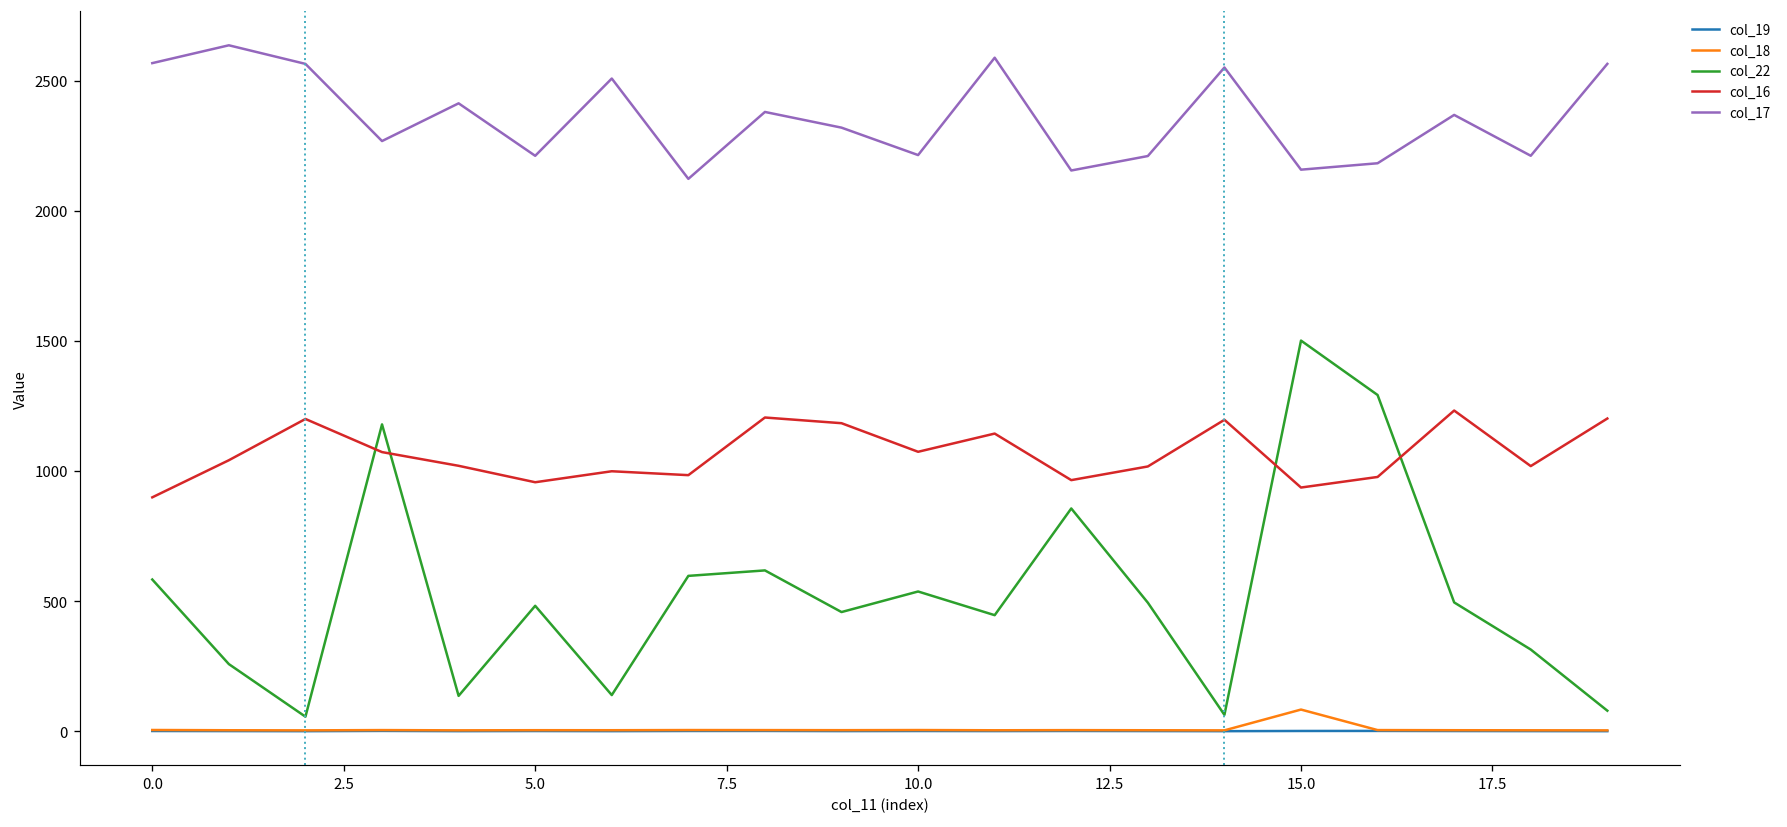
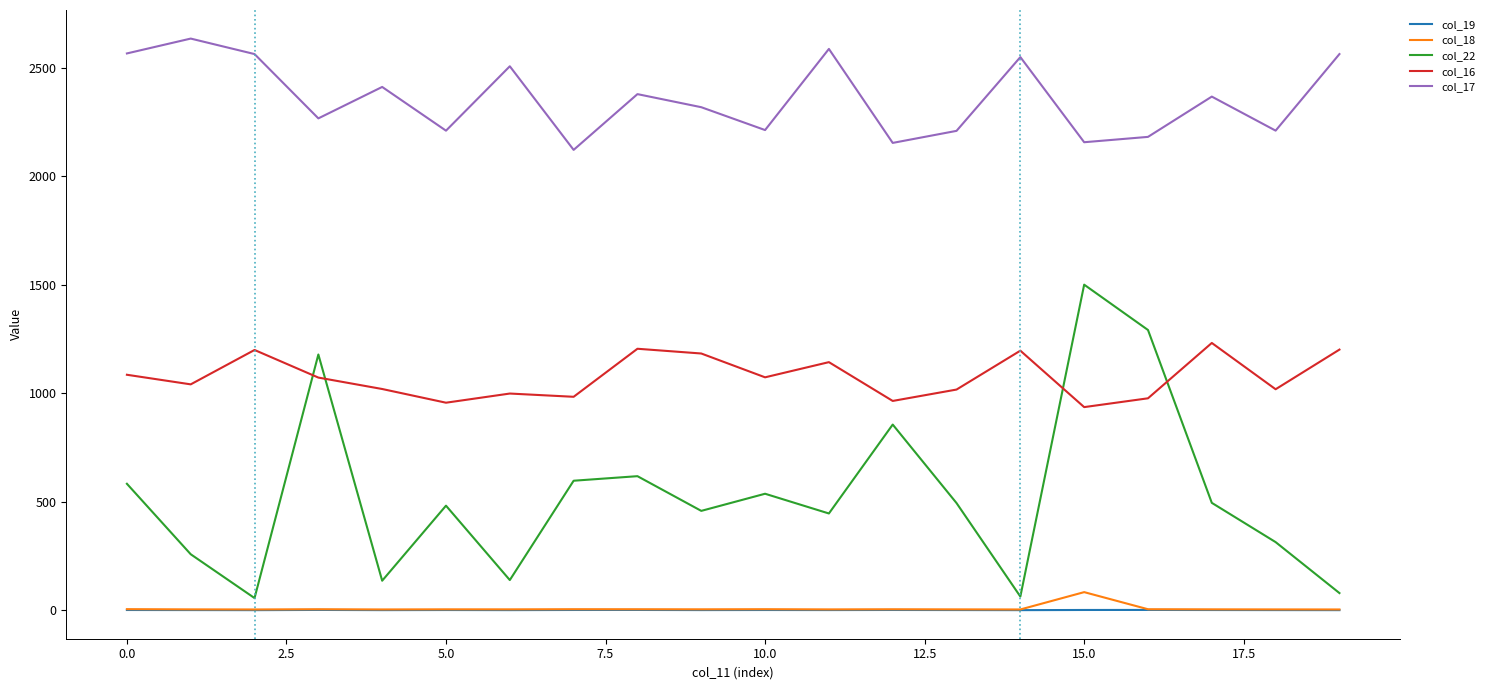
col_16, 0.0: 900 -> 1090
